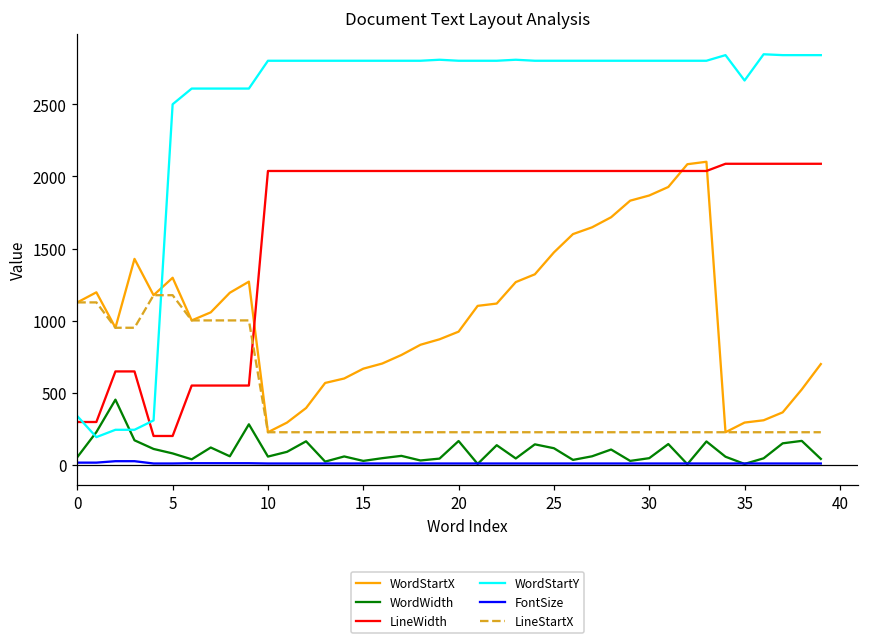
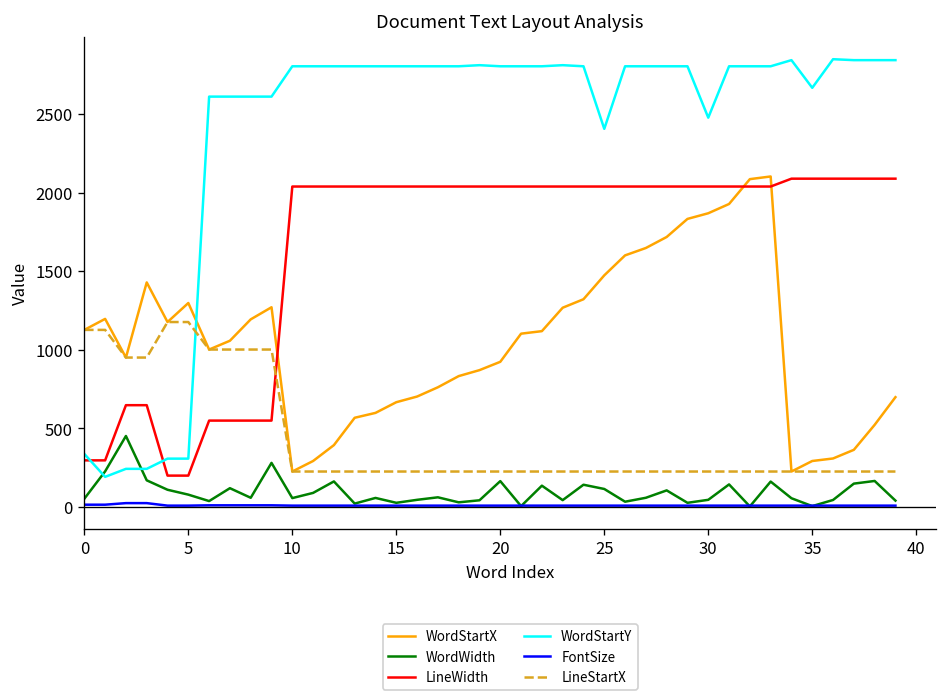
WordStartY, 5: 2500 -> 310
WordStartY, 25: 2800 -> 2410
WordStartY, 30: 2800 -> 2480
